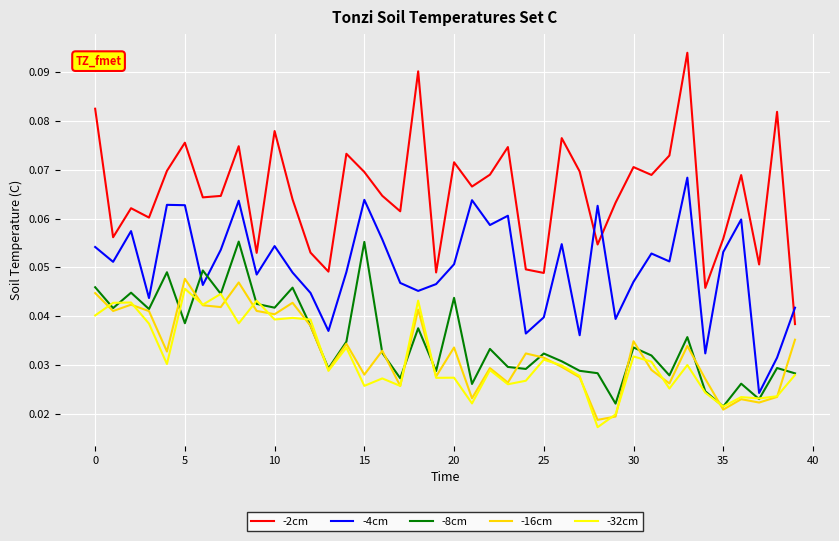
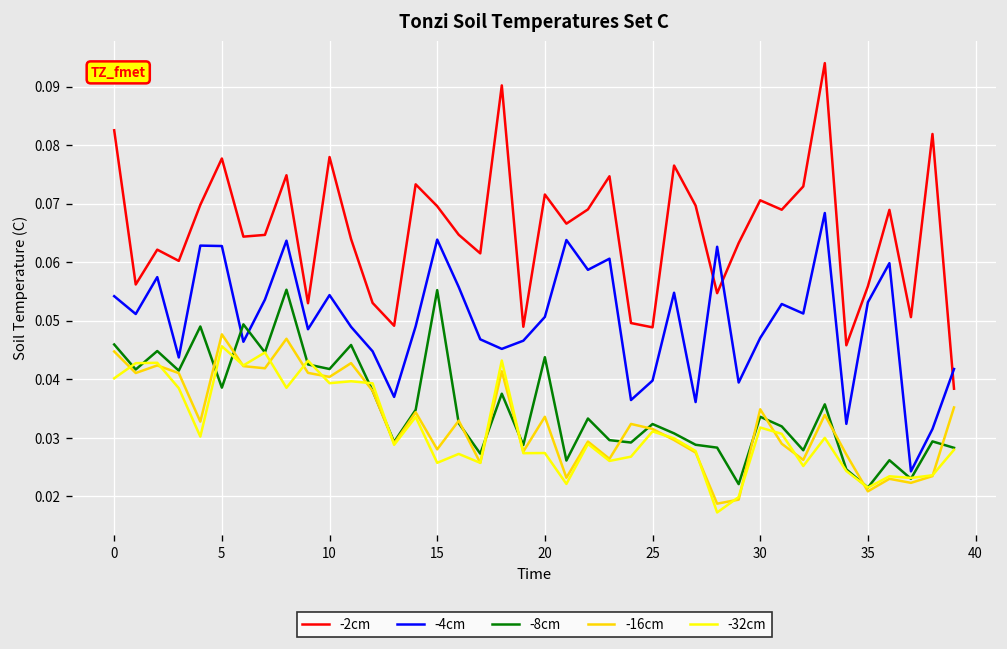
-2cm, 5: 0.076 -> 0.078
